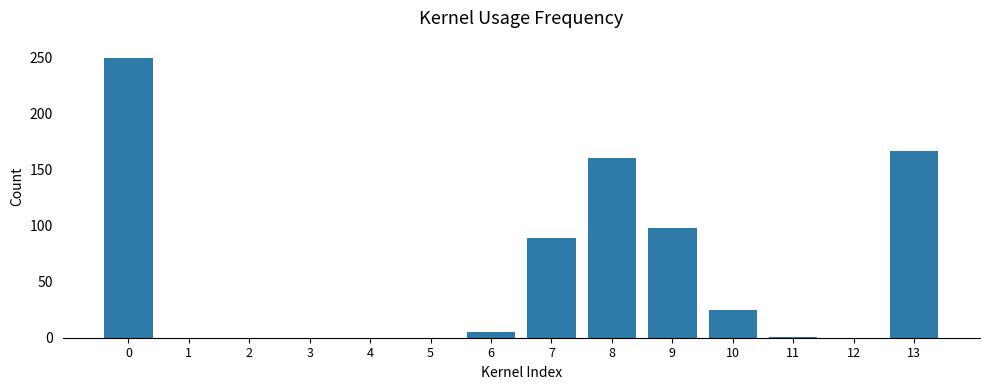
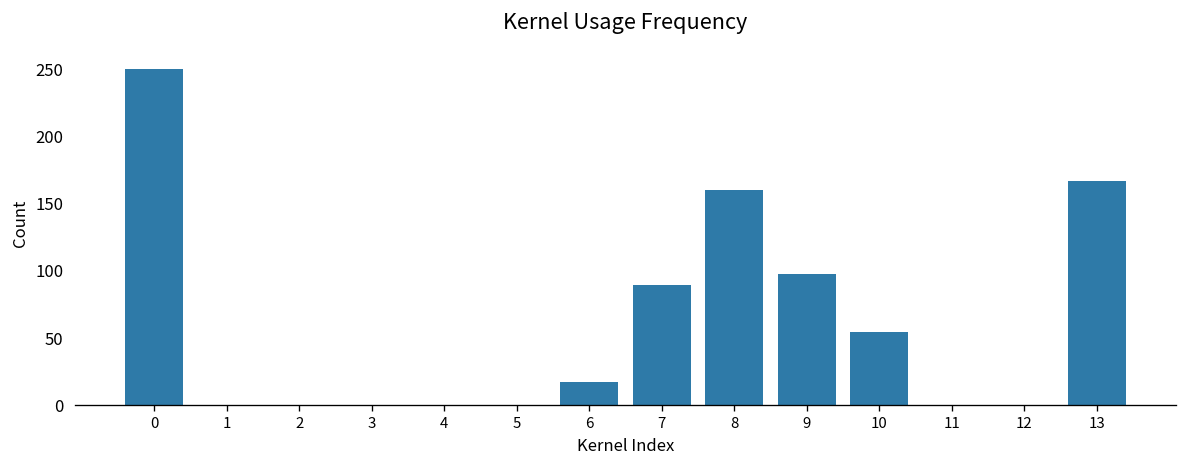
6: 5 -> 17
10: 25 -> 55
